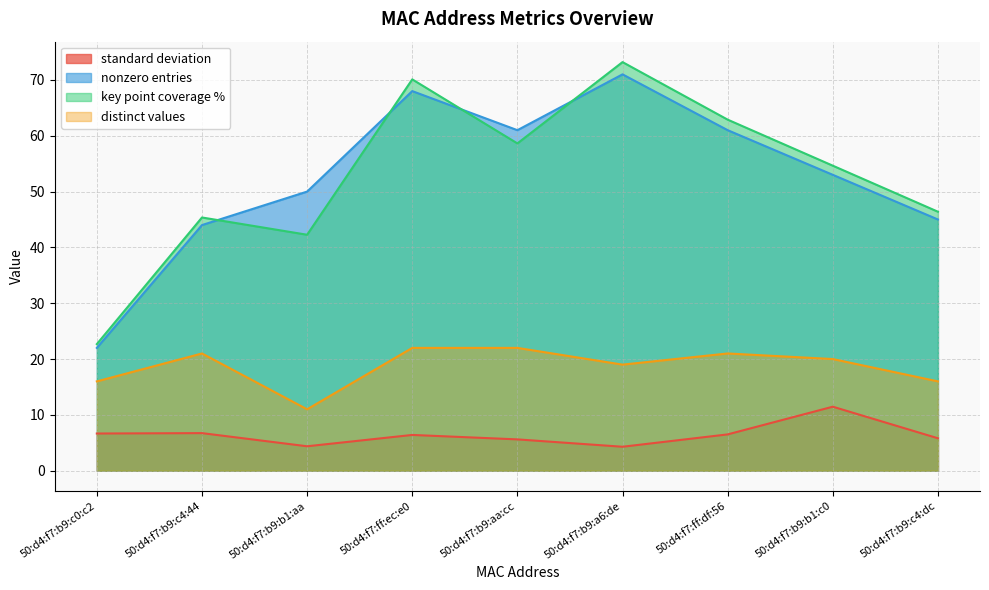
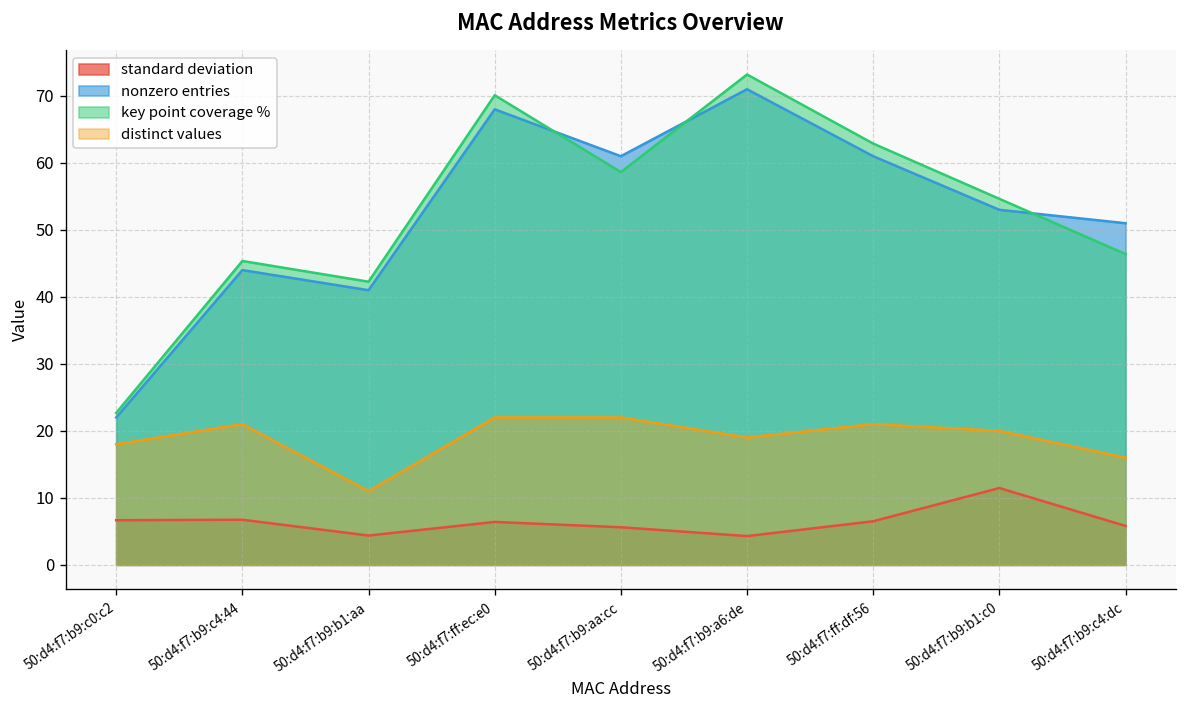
distinct values, 50:d4:f7:b9:c0:c2: 16 -> 18
nonzero entries, 50:d4:f7:b9:b1:aa: 50 -> 41
nonzero entries, 50:d4:f7:b9:c4:dc: 45 -> 51
